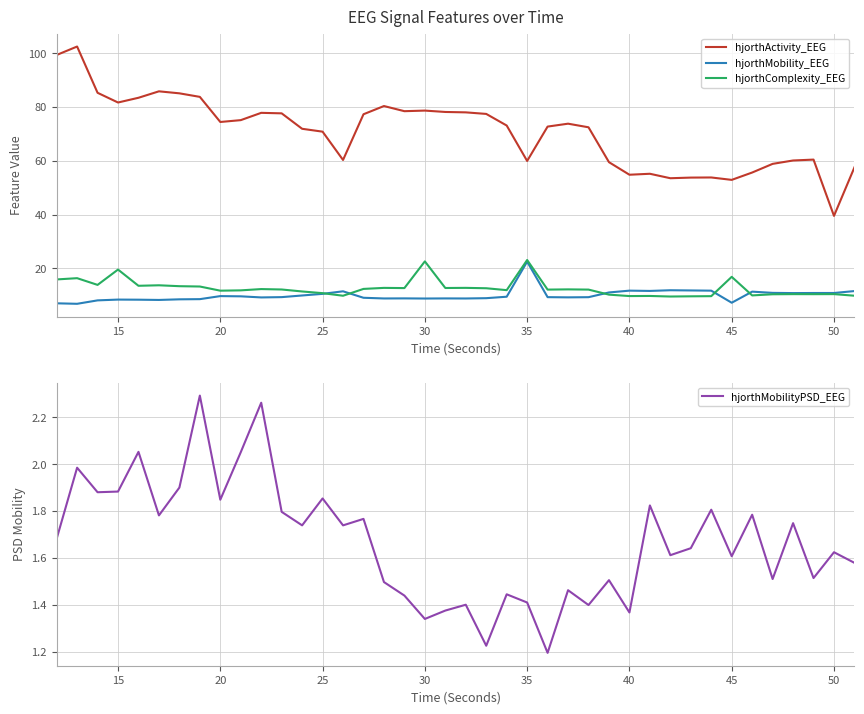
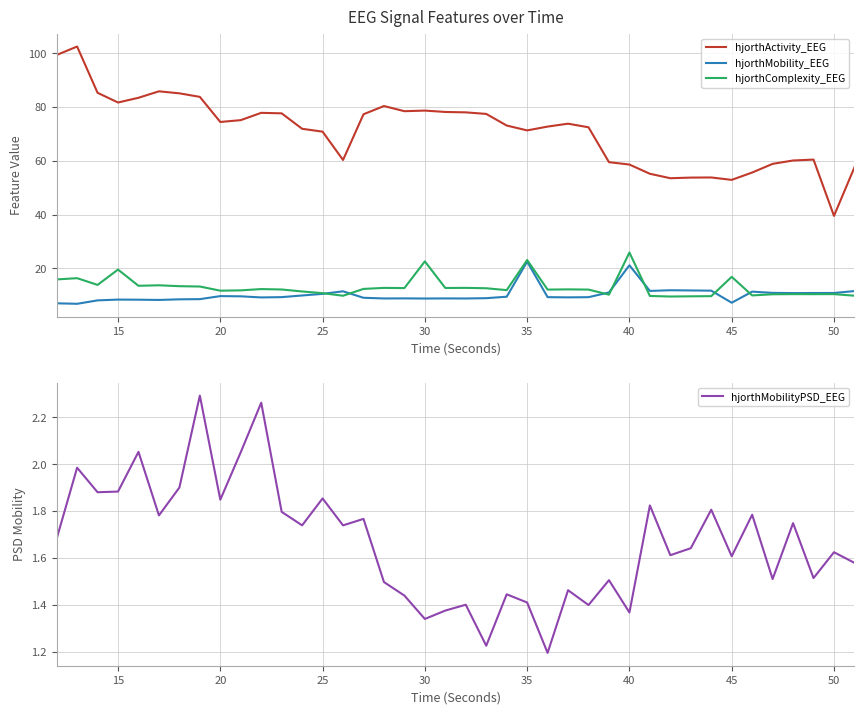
EEG Signal Features over Time, hjorthActivity_EEG, 35: 60 -> 71
EEG Signal Features over Time, hjorthActivity_EEG, 40: 55 -> 59
EEG Signal Features over Time, hjorthMobility_EEG, 40: 12 -> 21
EEG Signal Features over Time, hjorthComplexity_EEG, 40: 10 -> 26
